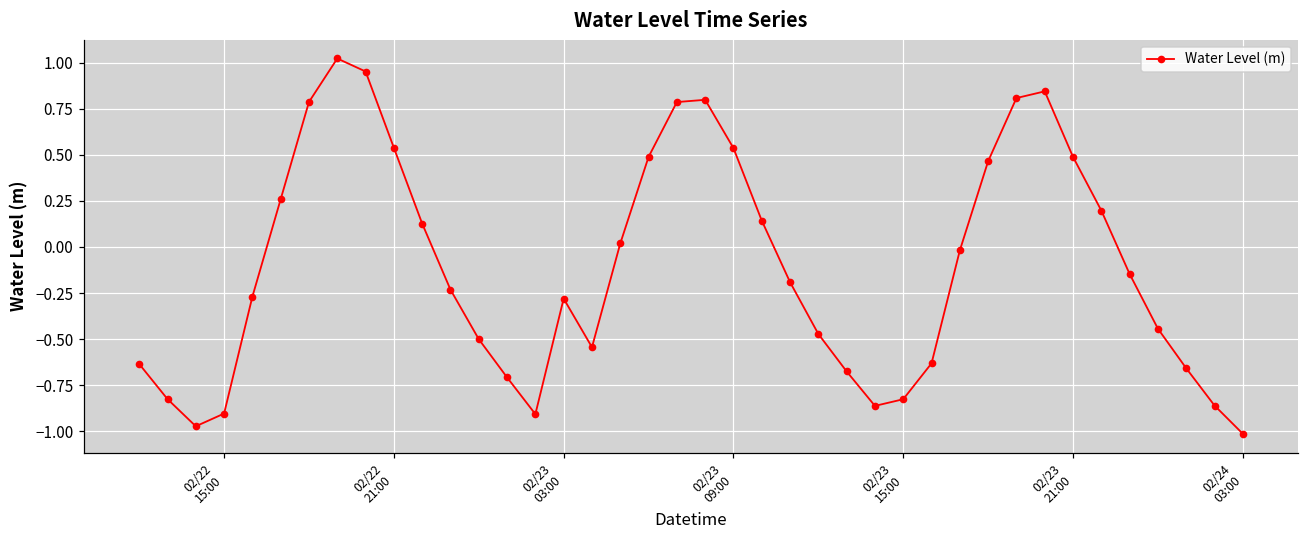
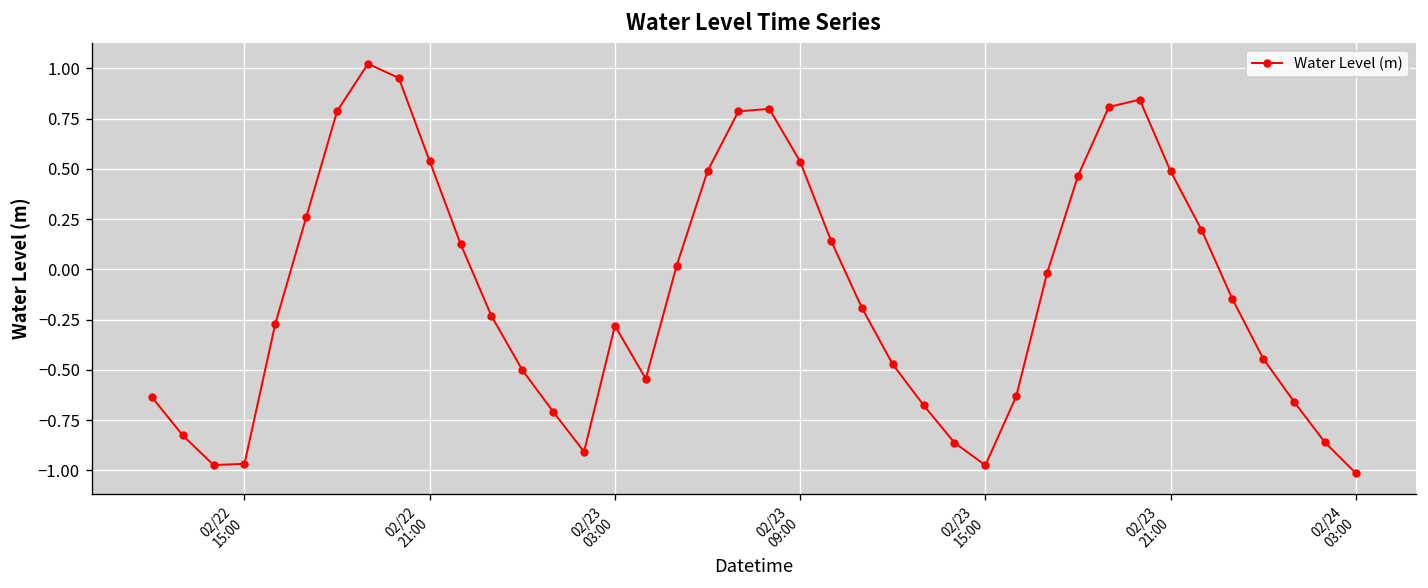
02/22 15:00: -0.90 -> -0.97
02/23 15:00: -0.83 -> -0.97
